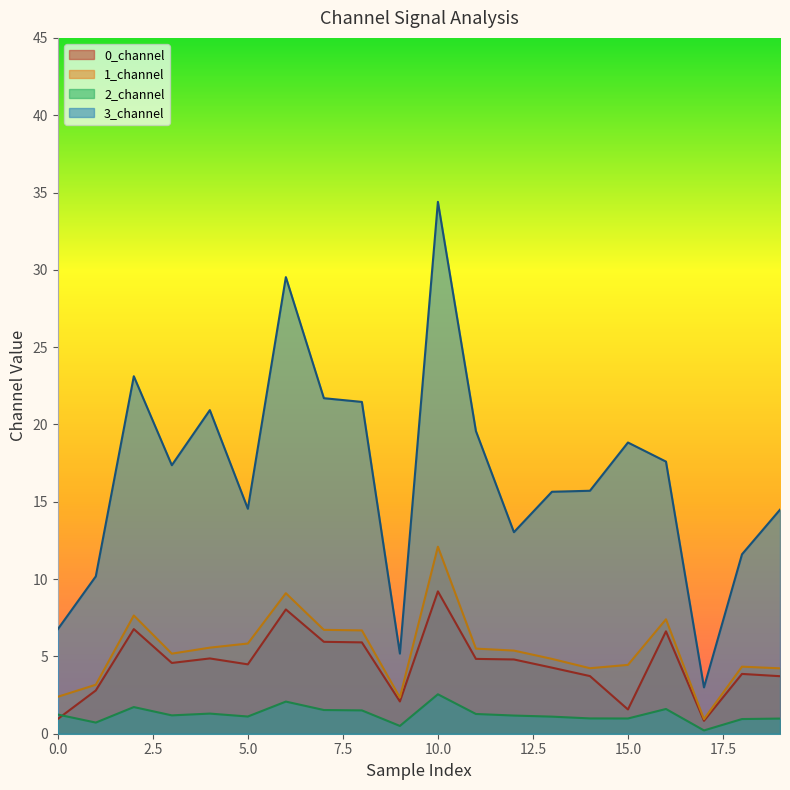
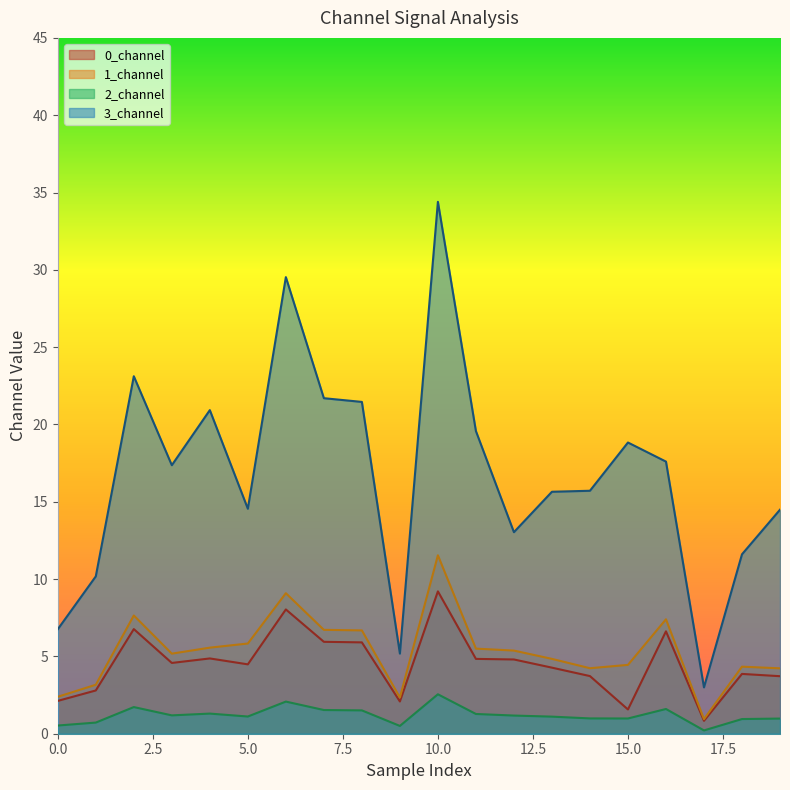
0_channel, 0.0: 1.0 -> 2.1
2_channel, 0.0: 1.2 -> 0.5
1_channel, 10.0: 12.1 -> 11.5
